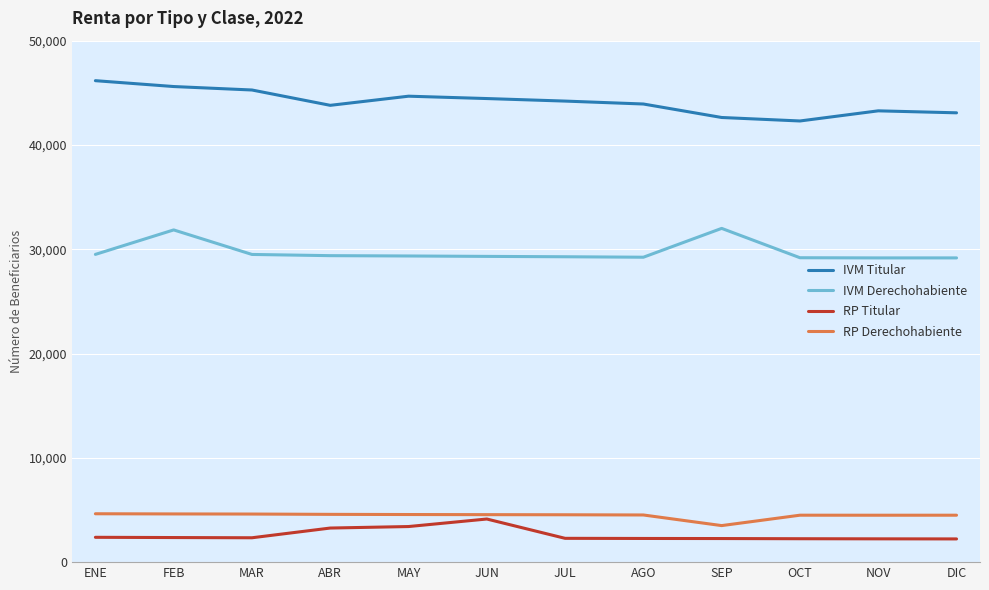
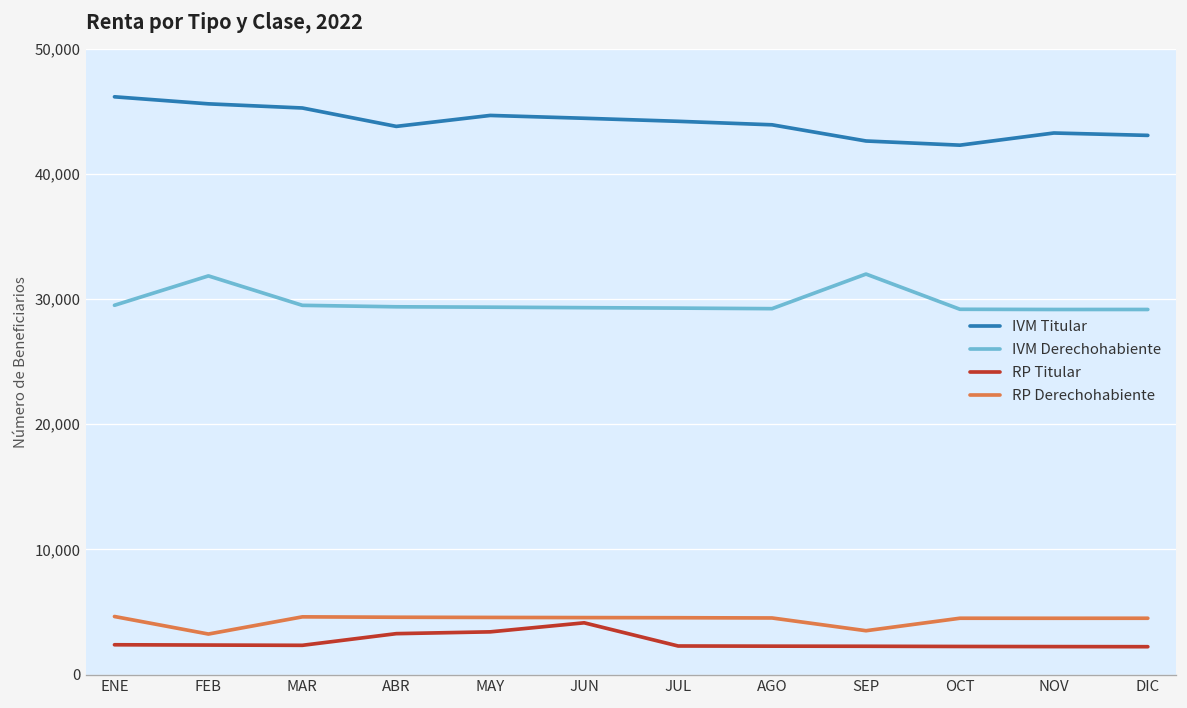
RP Derechohabiente, FEB: 4,600 -> 3,200
